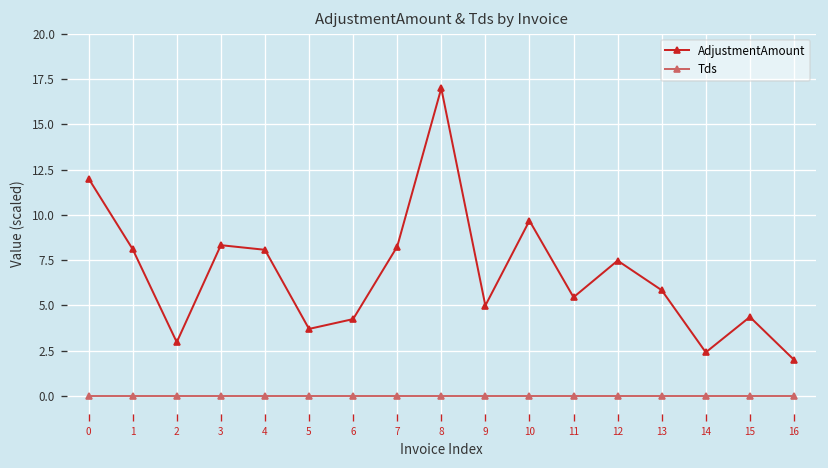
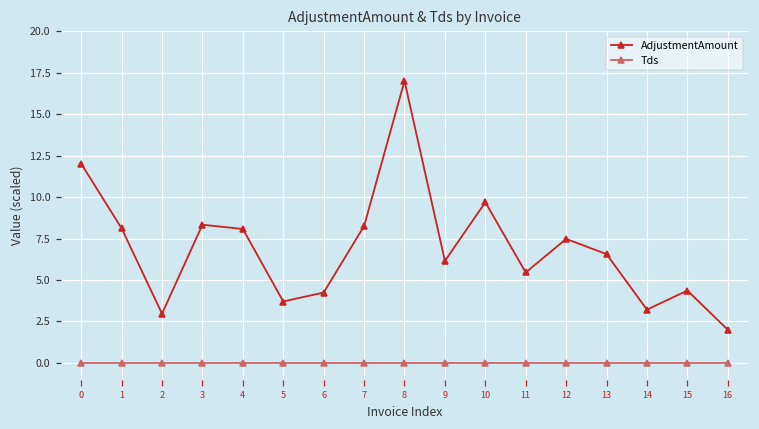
AdjustmentAmount, 9: 5.0 -> 6.1
AdjustmentAmount, 13: 5.8 -> 6.6
AdjustmentAmount, 14: 2.4 -> 3.2
